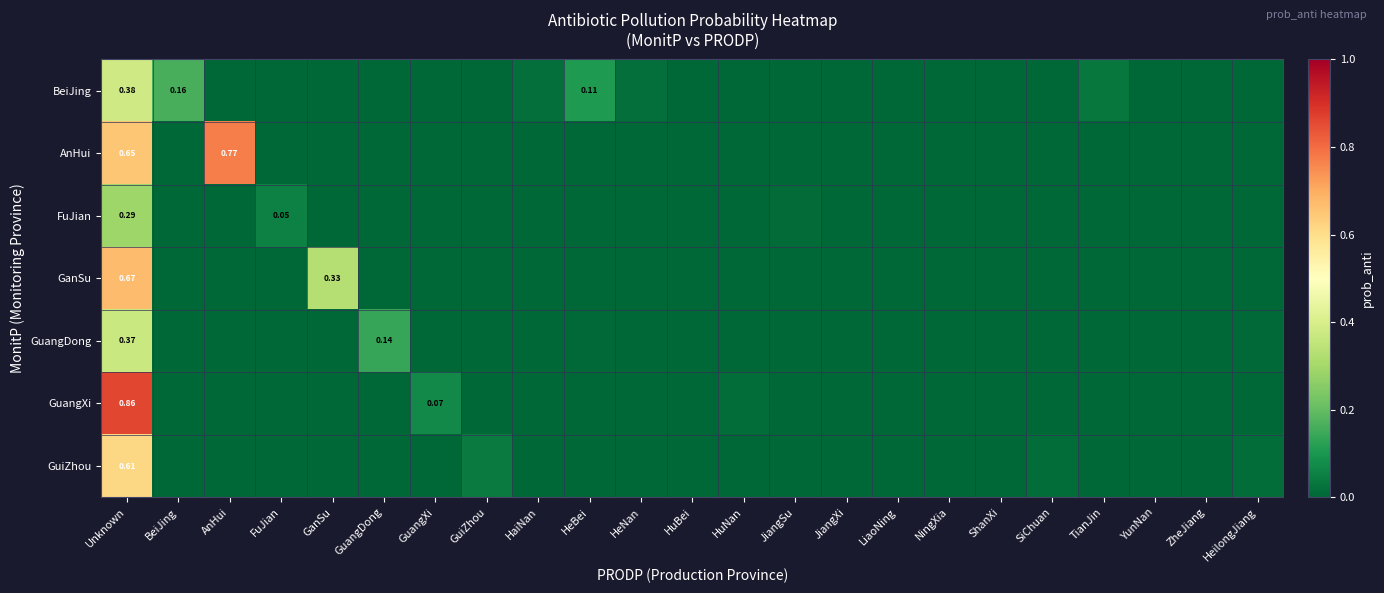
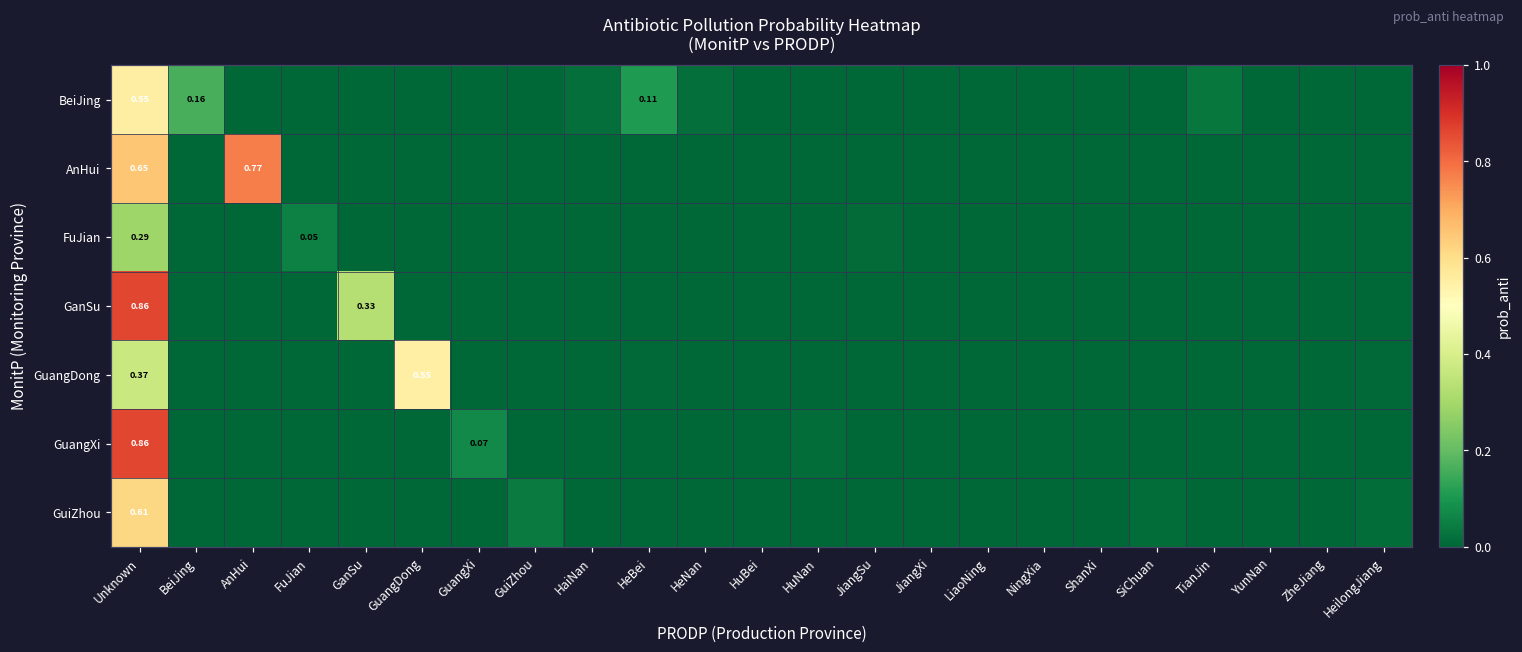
BeiJing, Unknown: 0.38 -> 0.55
GanSu, Unknown: 0.67 -> 0.86
GuangDong, GuangDong: 0.14 -> 0.55
